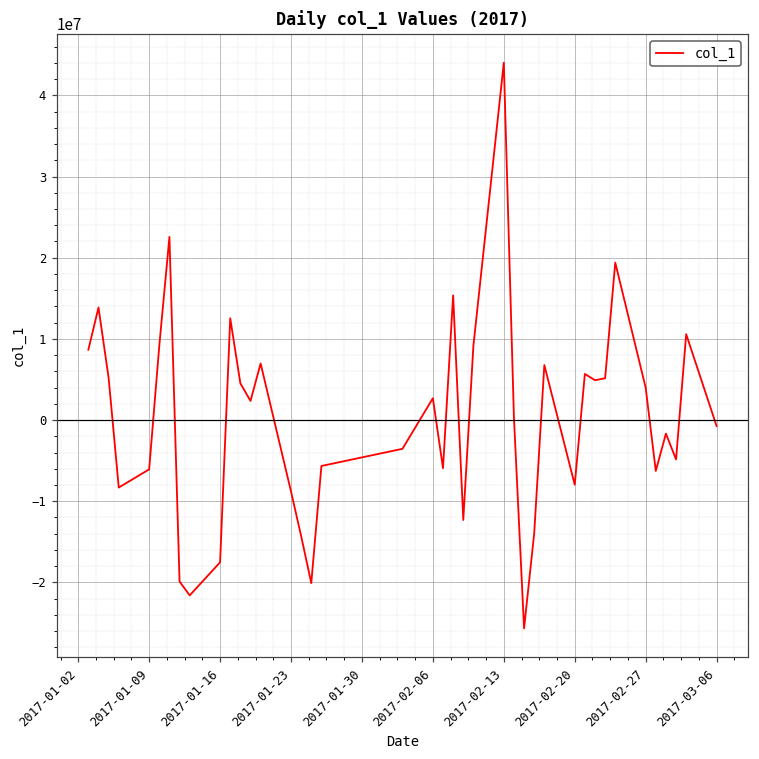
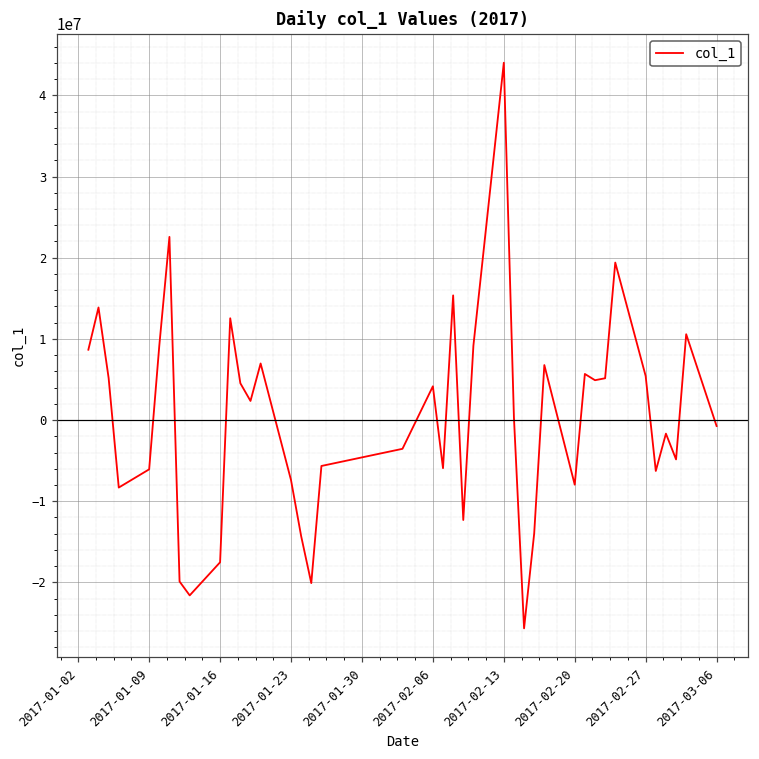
2017-01-23: -9000000 -> -7000000
2017-02-06: 3000000 -> 4000000
2017-02-27: 4000000 -> 5000000
